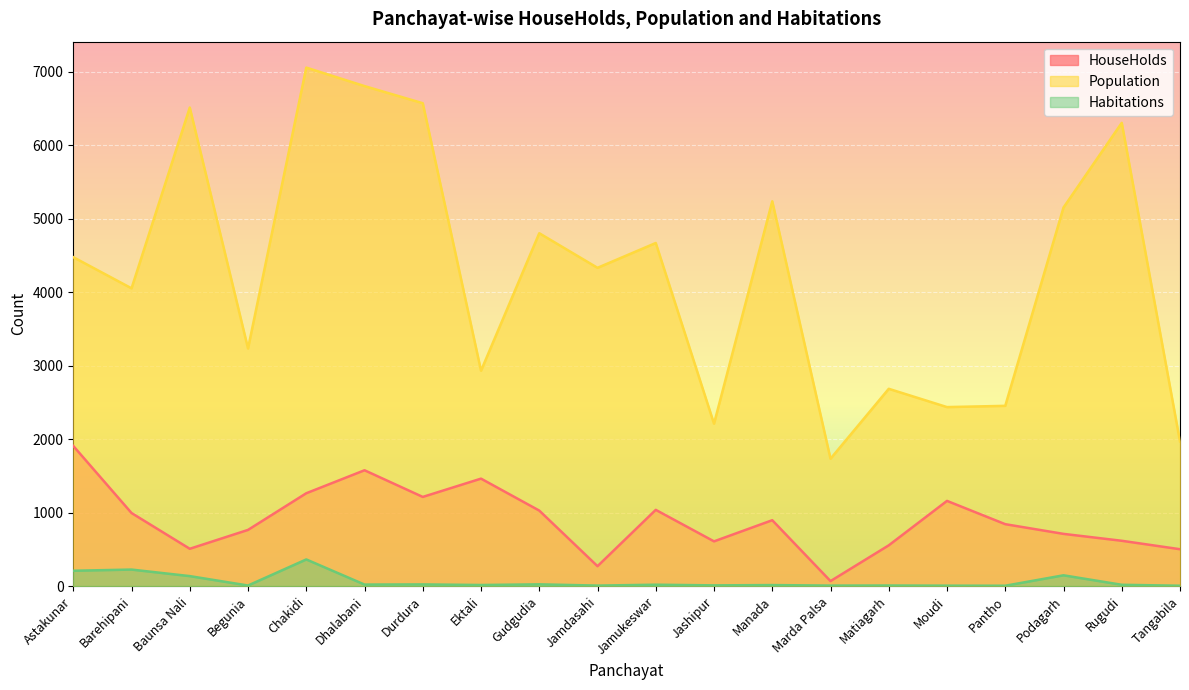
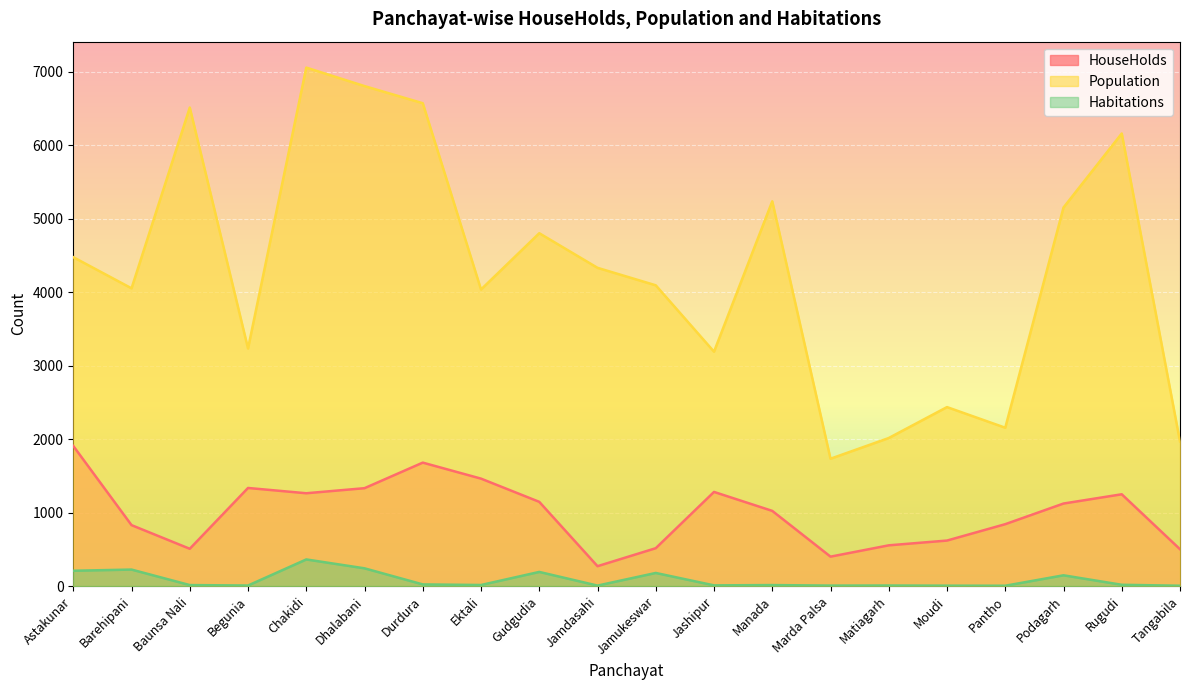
HouseHolds, Barehipani: 1000 -> 800
Habitations, Baunsa Nali: 100 -> 0
HouseHolds, Begunia: 800 -> 1300
HouseHolds, Dhalabani: 1600 -> 1300
Habitations, Dhalabani: 0 -> 200
HouseHolds, Durdura: 1200 -> 1700
Population, Ektali: 2900 -> 4000
HouseHolds, Gudgudia: 1000 -> 1100
Habitations, Gudgudia: 0 -> 200
HouseHolds, Jamukeswar: 1000 -> 500
Population, Jamukeswar: 4700 -> 4100
Habitations, Jamukeswar: 0 -> 200
HouseHolds, Jashipur: 600 -> 1300
Population, Jashipur: 2200 -> 3200
HouseHolds, Manada: 900 -> 1000
HouseHolds, Marda Palsa: 100 -> 400
Population, Matiagarh: 2700 -> 2000
HouseHolds, Moudi: 1200 -> 600
Population, Pantho: 2500 -> 2200
HouseHolds, Podagarh: 700 -> 1100
HouseHolds, Rugudi: 600 -> 1200
Population, Rugudi: 6300 -> 6200
